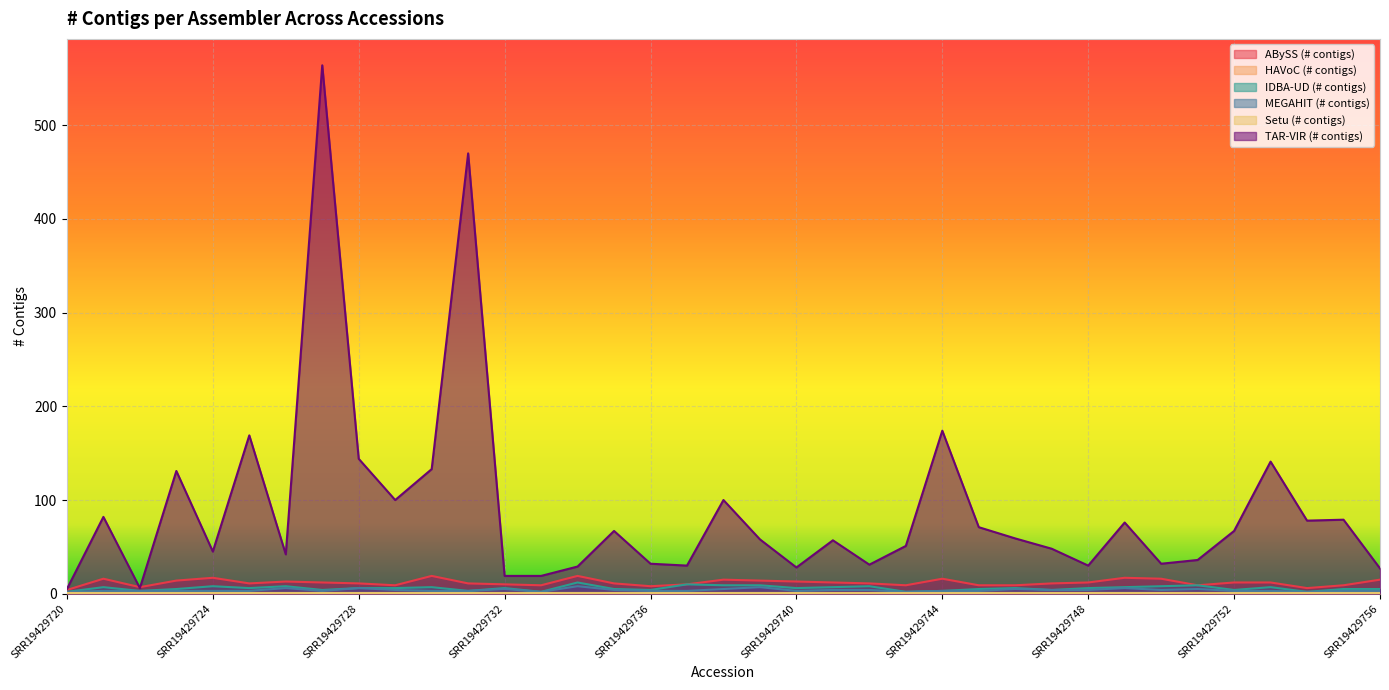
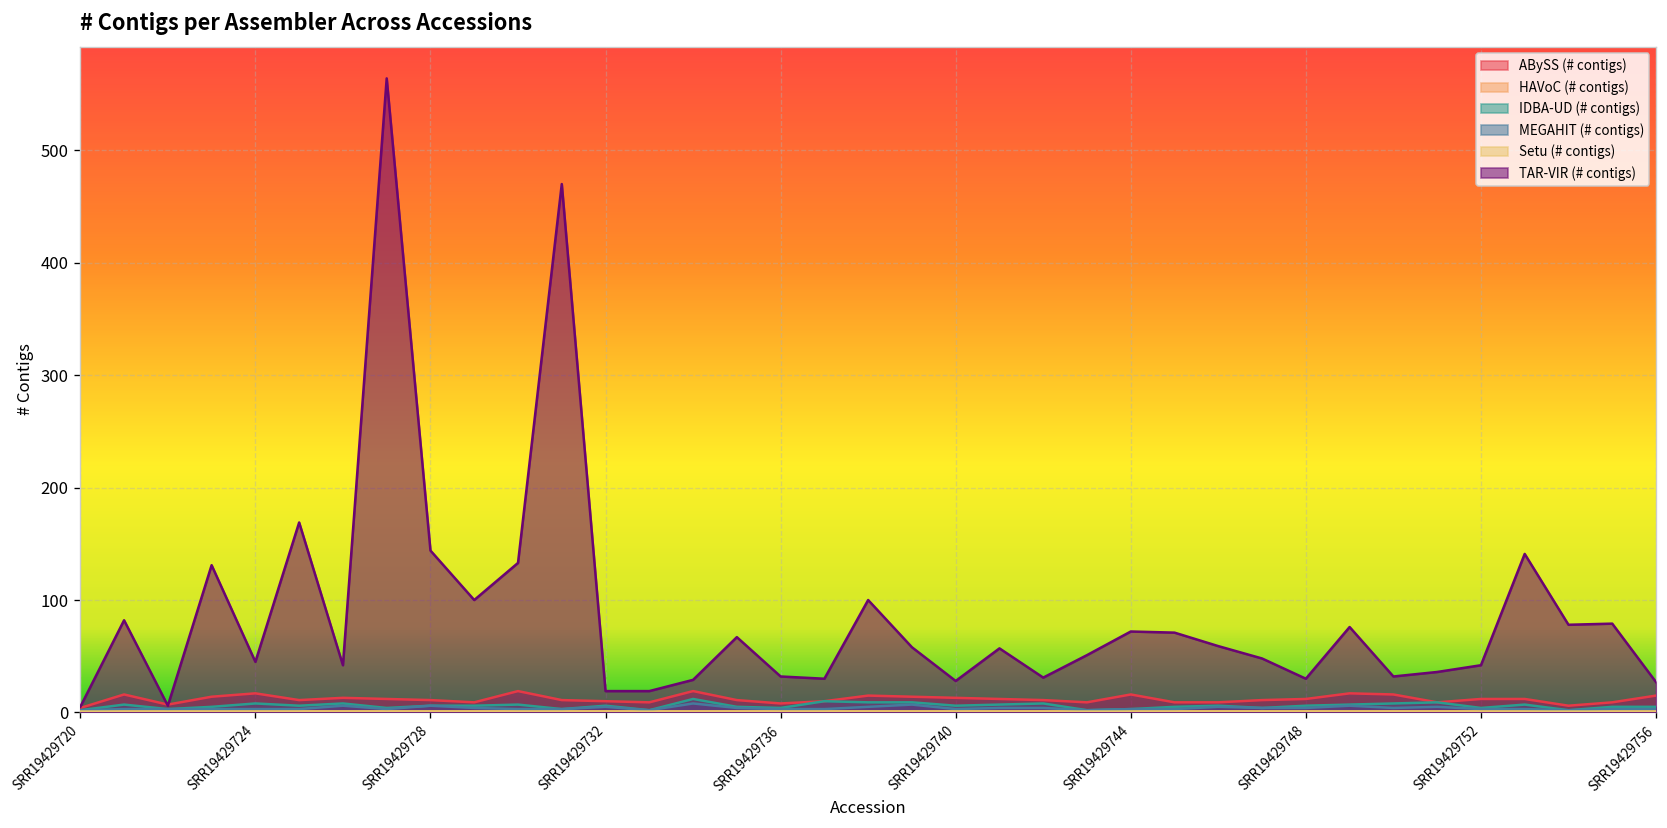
TAR-VIR (# contigs), SRR19429744: 170 -> 70
TAR-VIR (# contigs), SRR19429752: 70 -> 40
